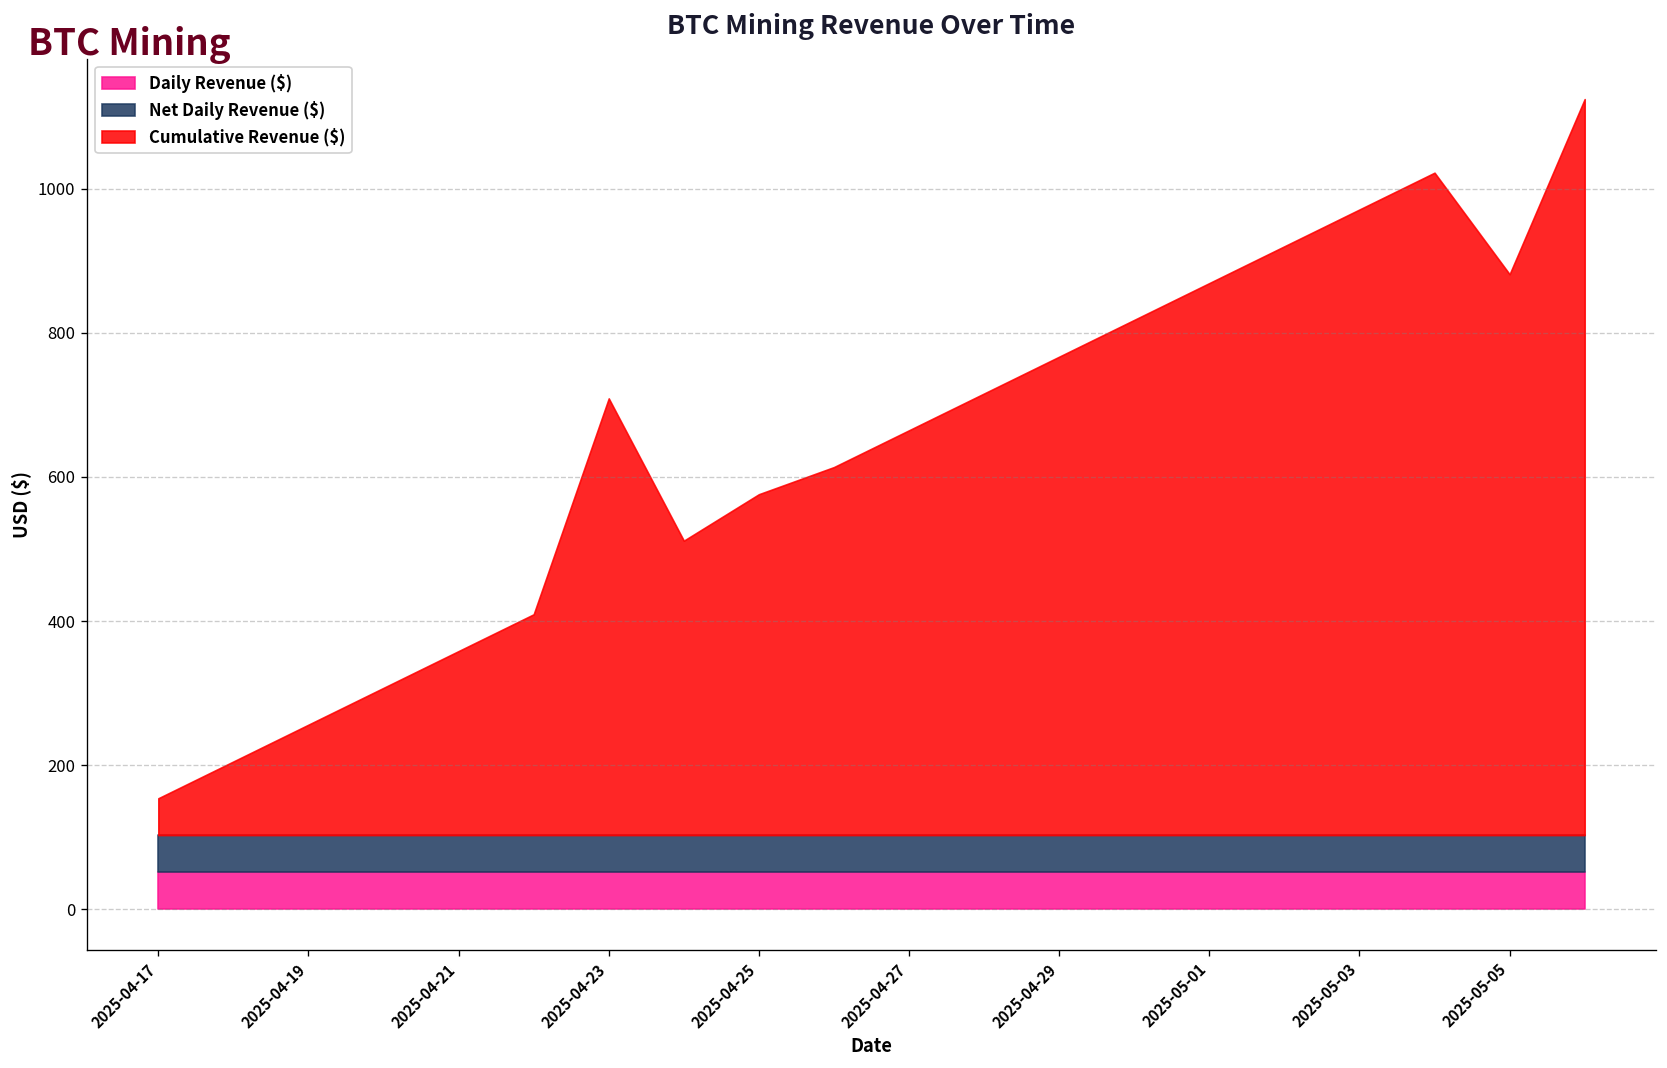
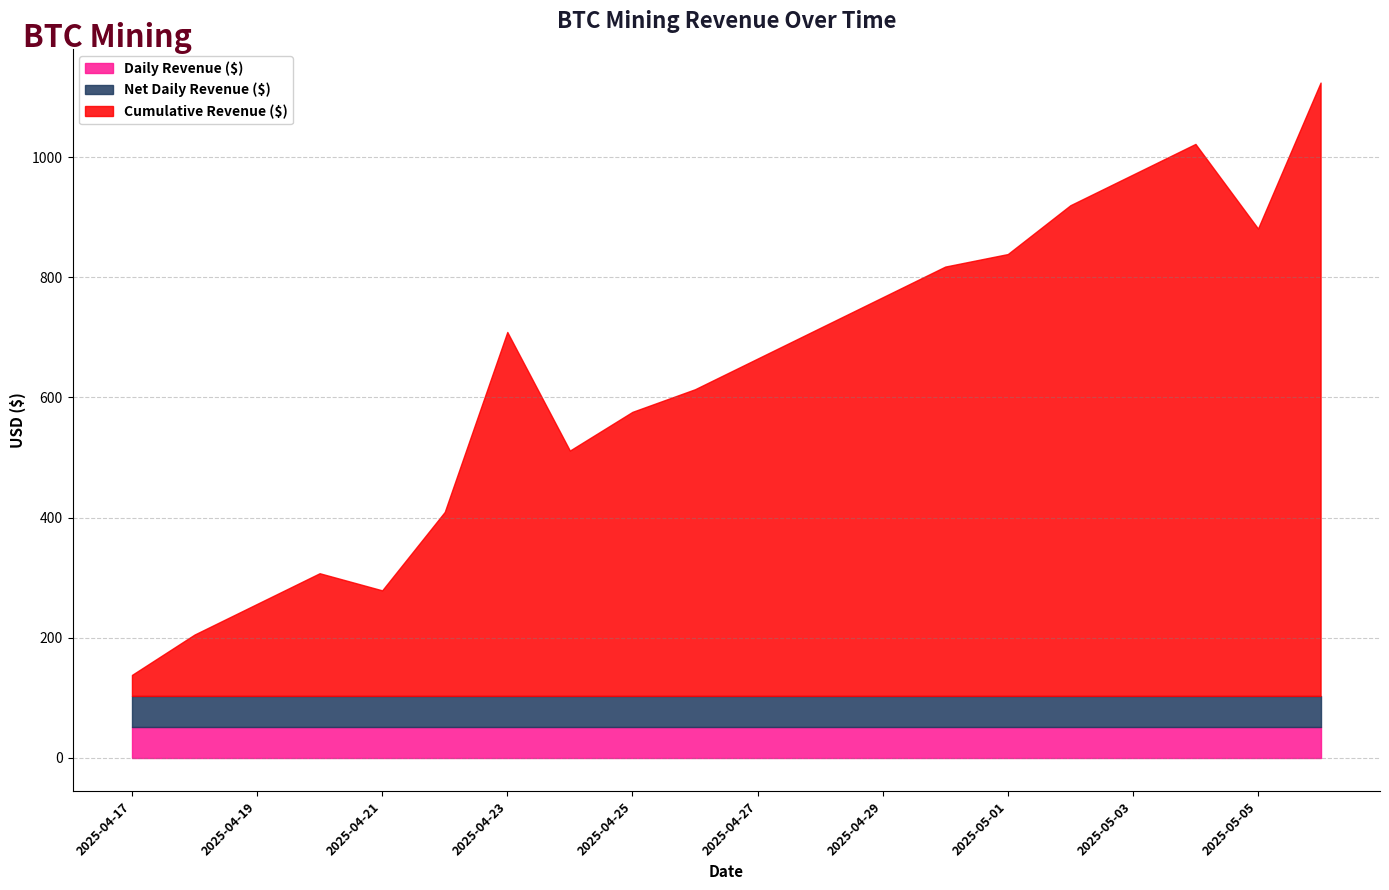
Cumulative Revenue ($), 2025-04-17: 50 -> 30
Cumulative Revenue ($), 2025-04-21: 260 -> 180
Cumulative Revenue ($), 2025-05-01: 770 -> 740
